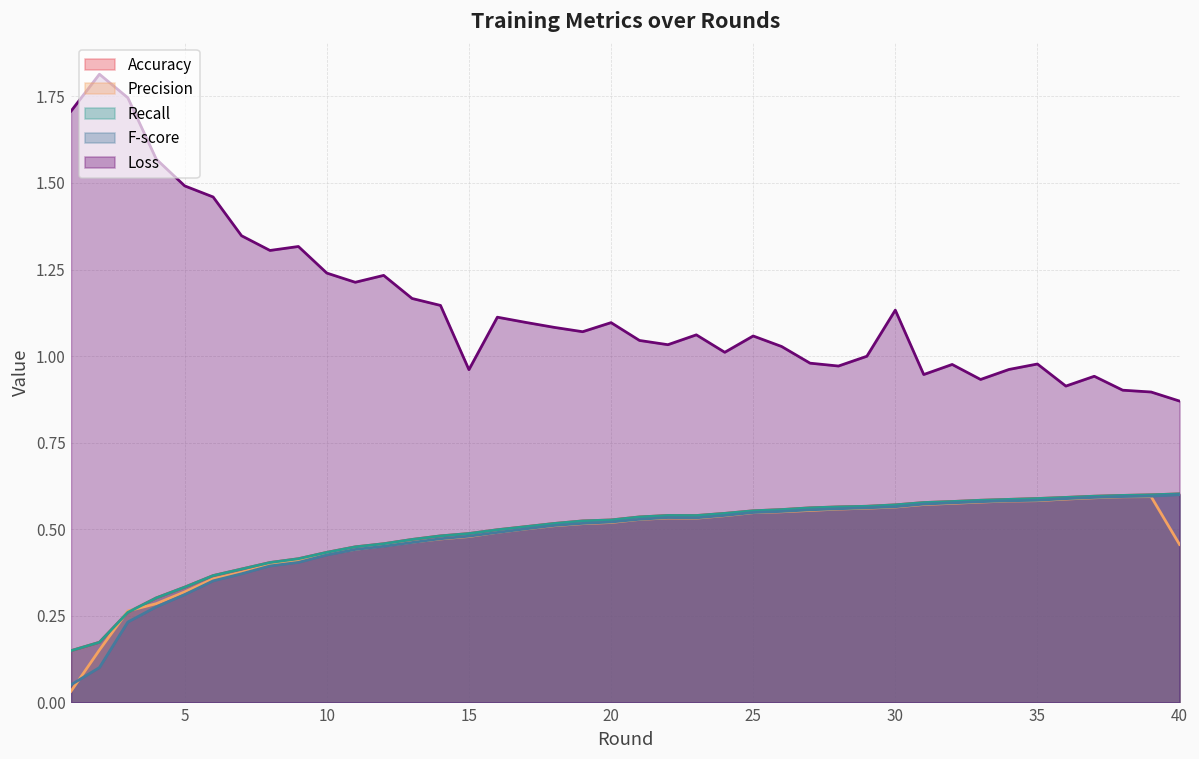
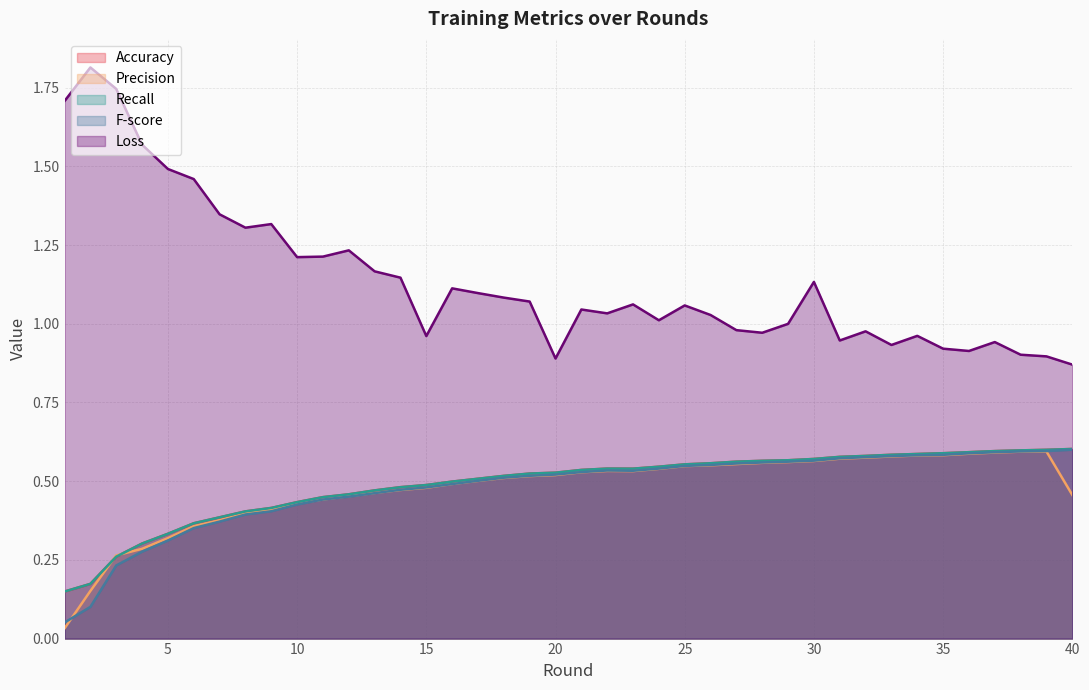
Loss, 10: 1.24 -> 1.21
Loss, 20: 1.10 -> 0.89
Loss, 35: 0.98 -> 0.92
